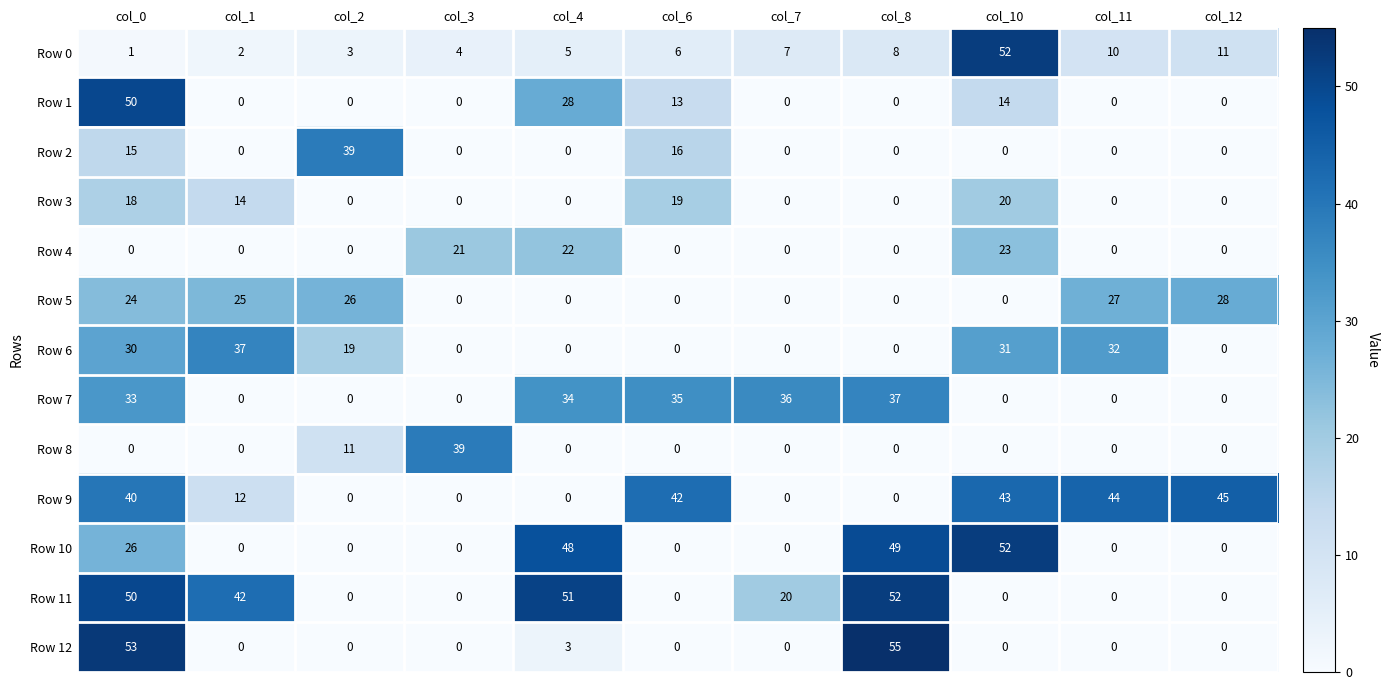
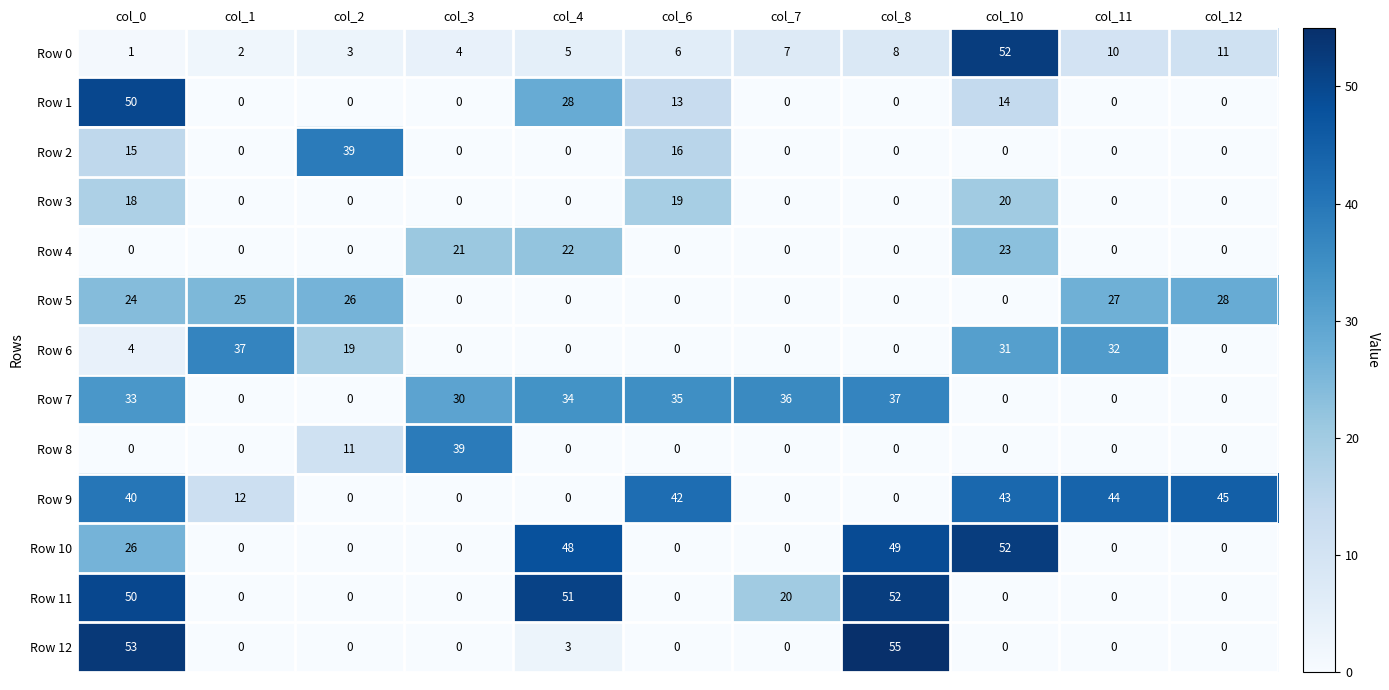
Row 3, col_1: 14 -> 0
Row 6, col_0: 30 -> 4
Row 7, col_3: 0 -> 30
Row 11, col_1: 42 -> 0
